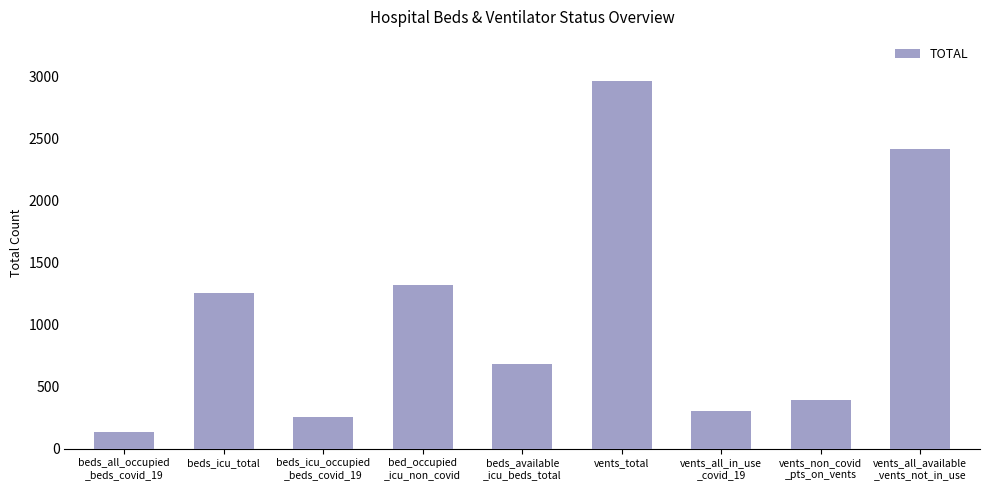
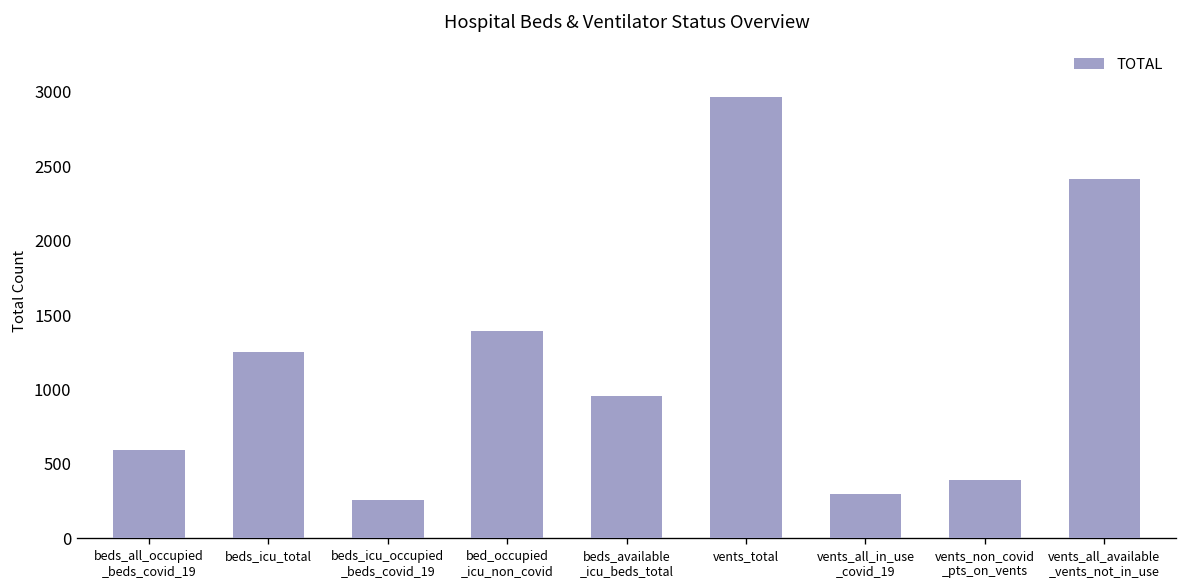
beds_all_occupied _beds_covid_19: 140 -> 600
bed_occupied _icu_non_covid: 1320 -> 1390
beds_available _icu_beds_total: 690 -> 960
